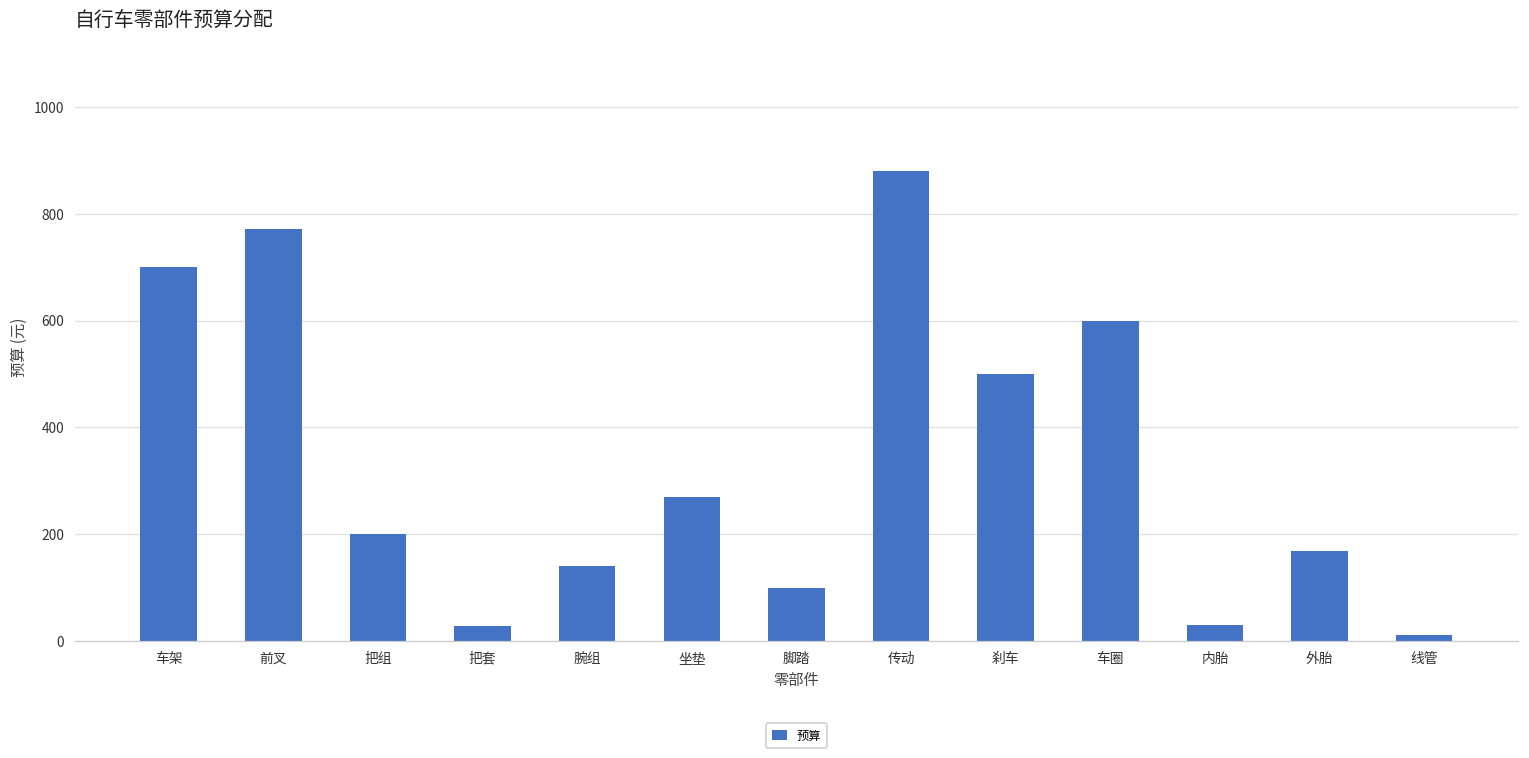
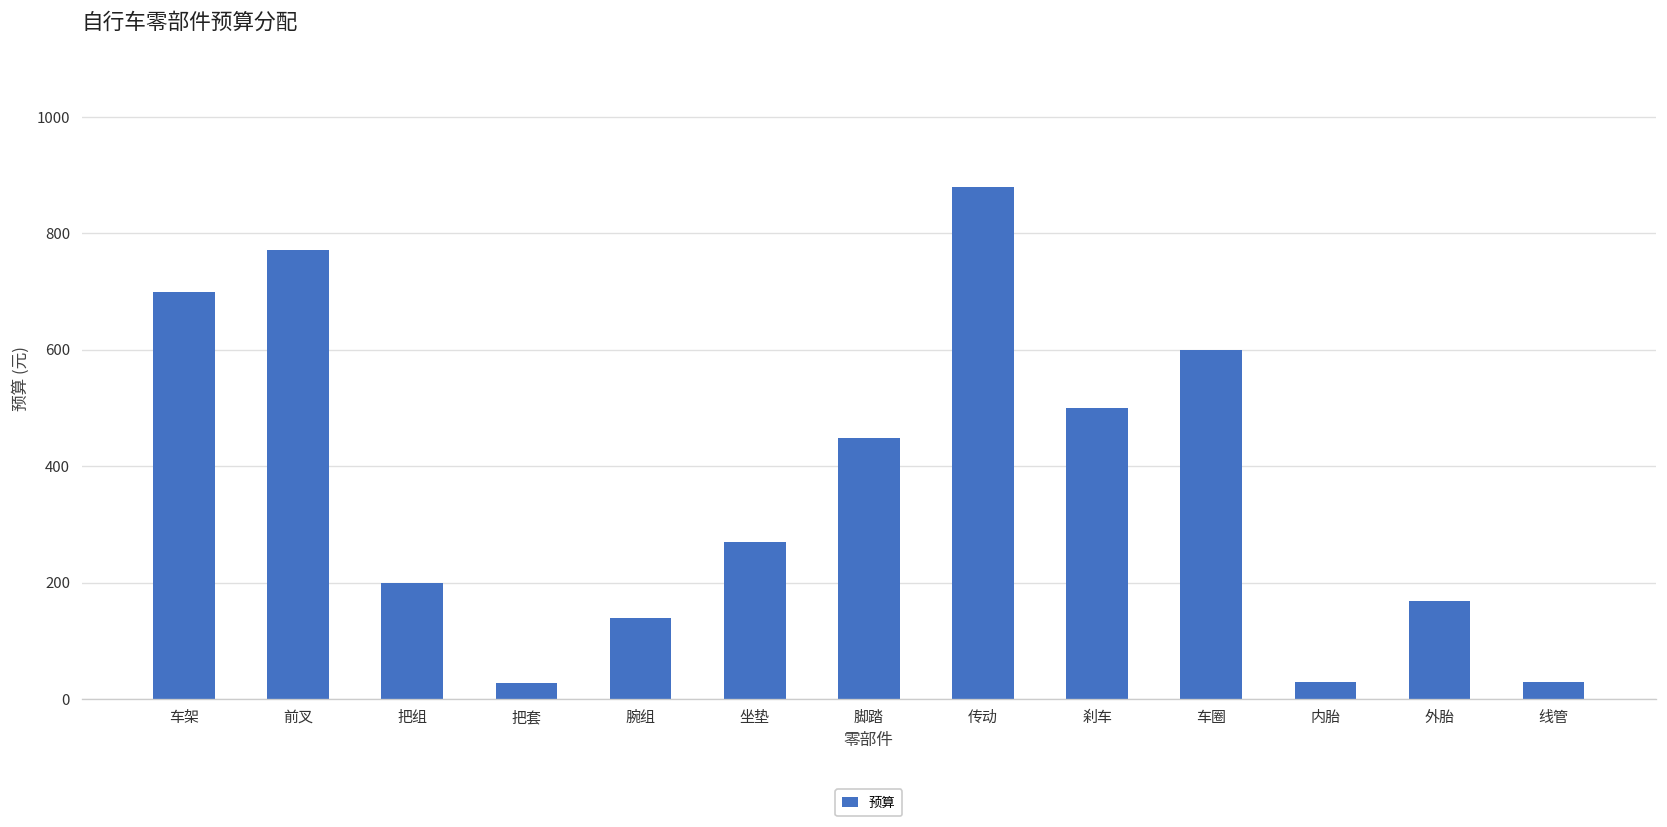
脚踏: 100 -> 450
线管: 10 -> 30
